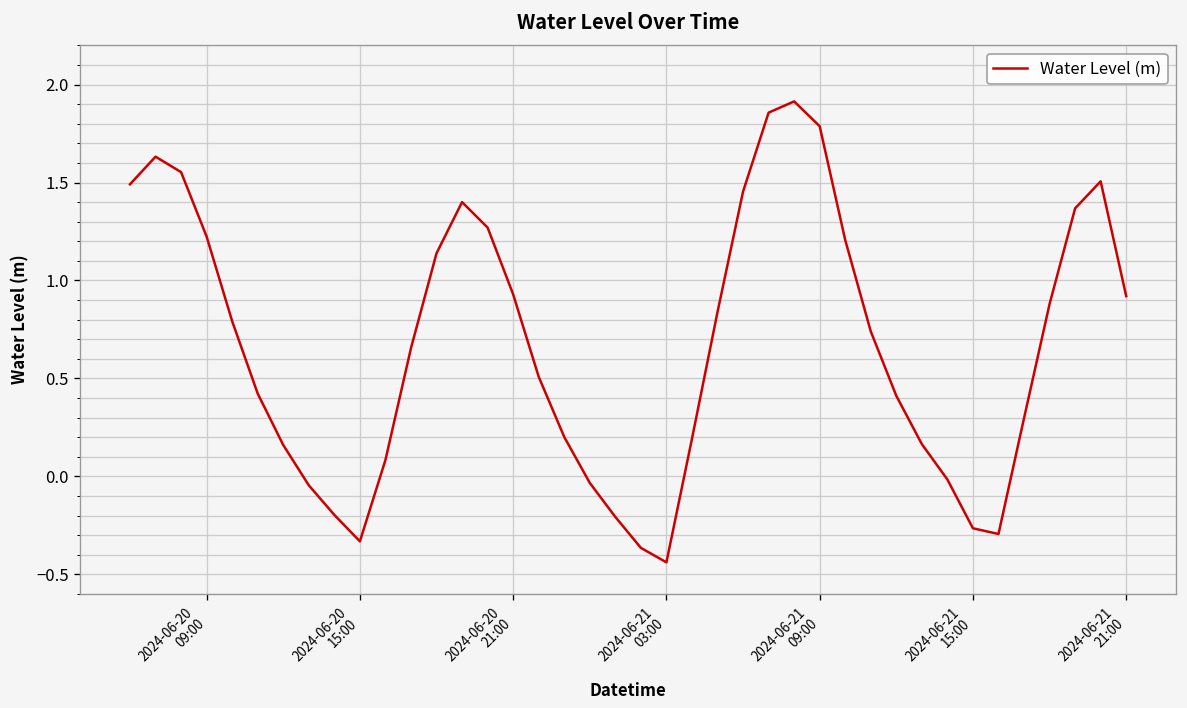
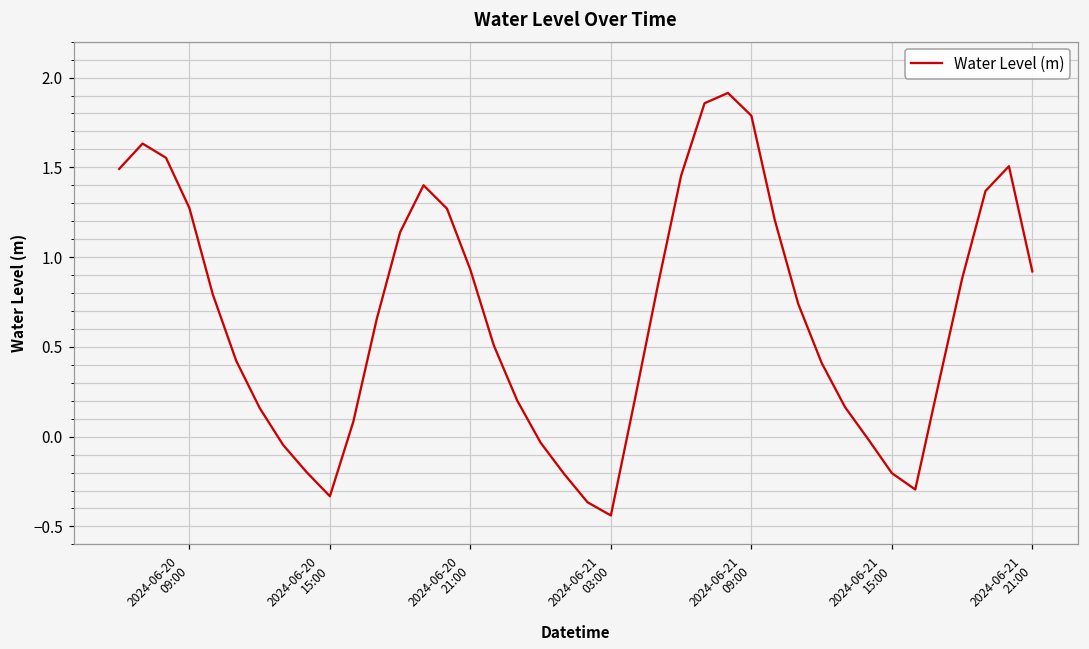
2024-06-20 09:00: 1.22 -> 1.27
2024-06-21 15:00: -0.27 -> -0.20
